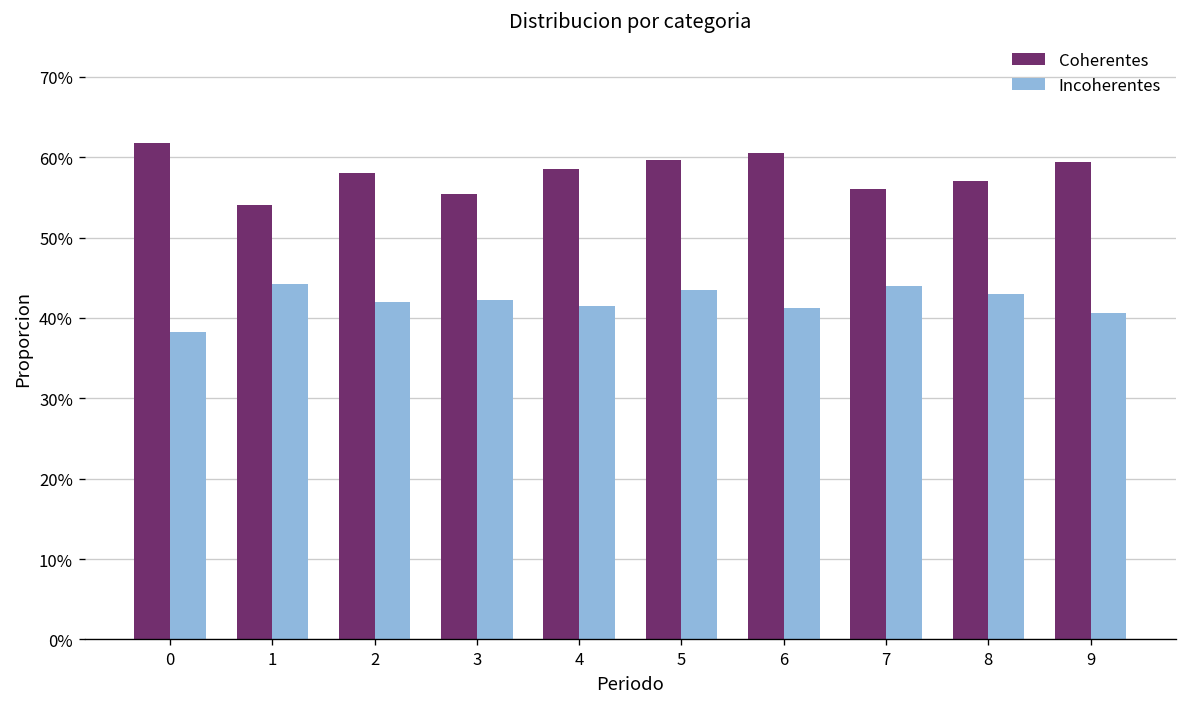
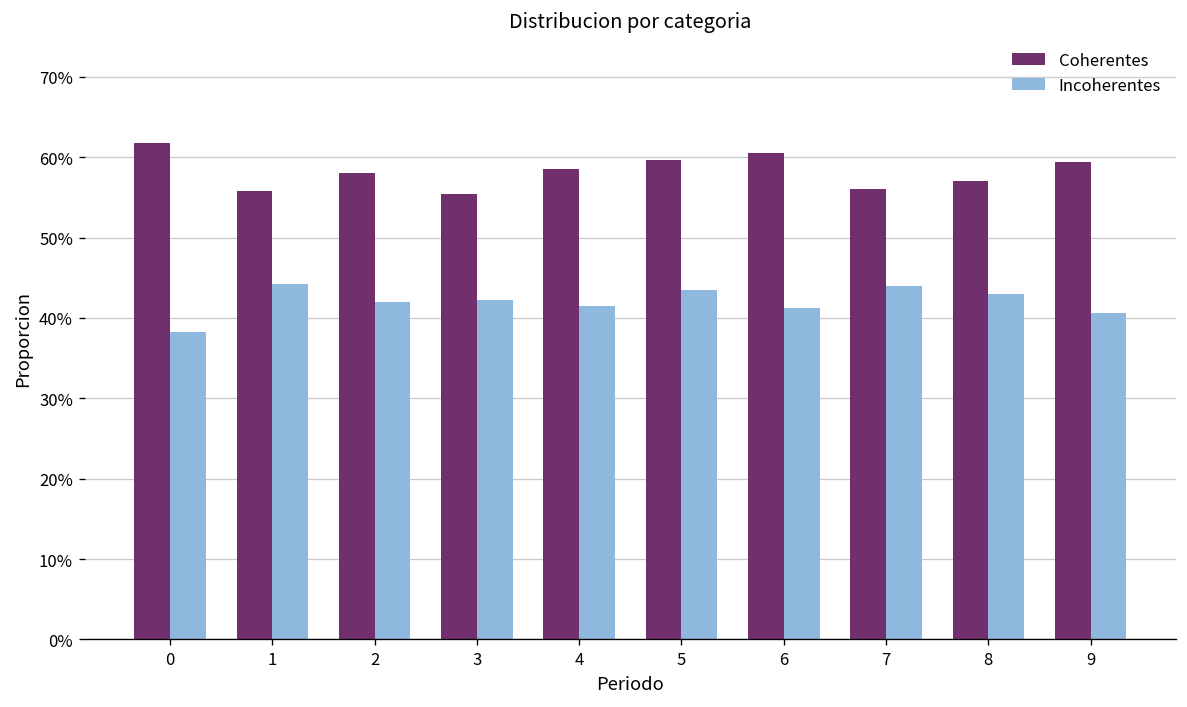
Coherentes, 1: 54% -> 56%
